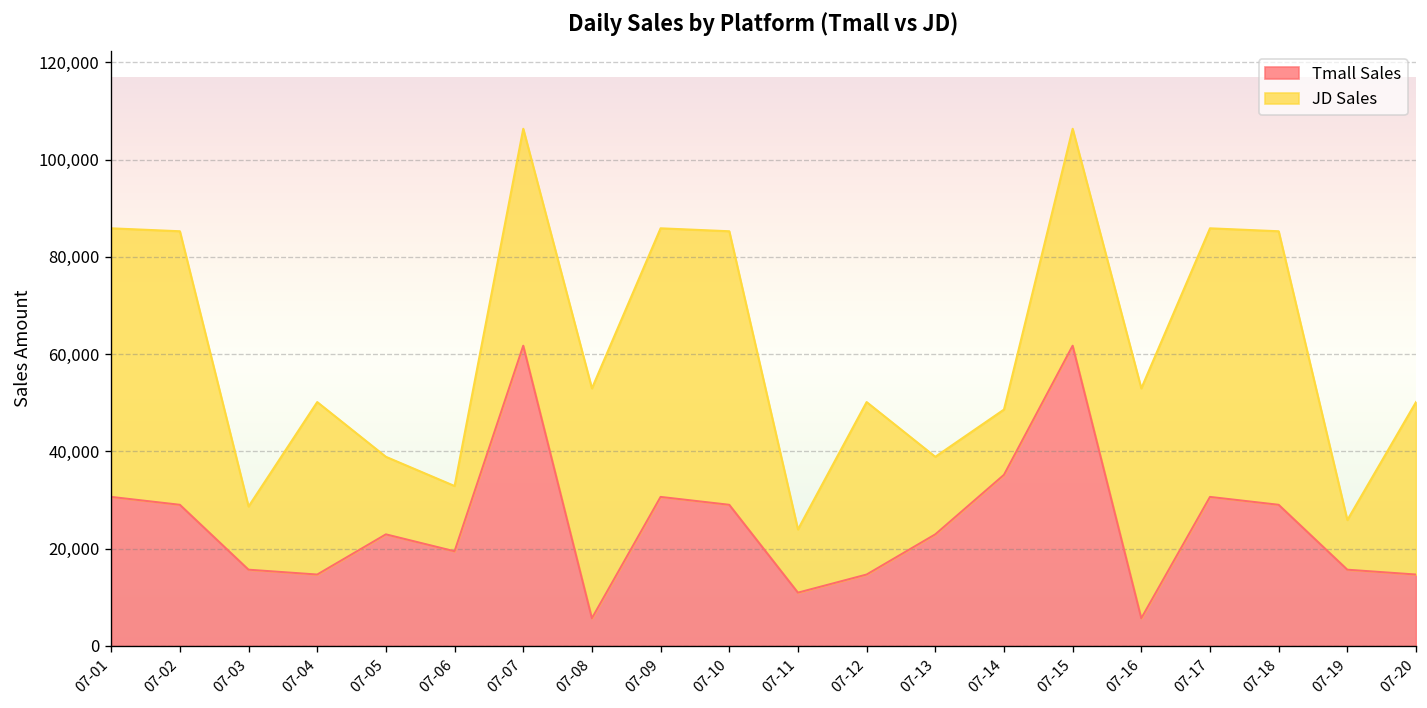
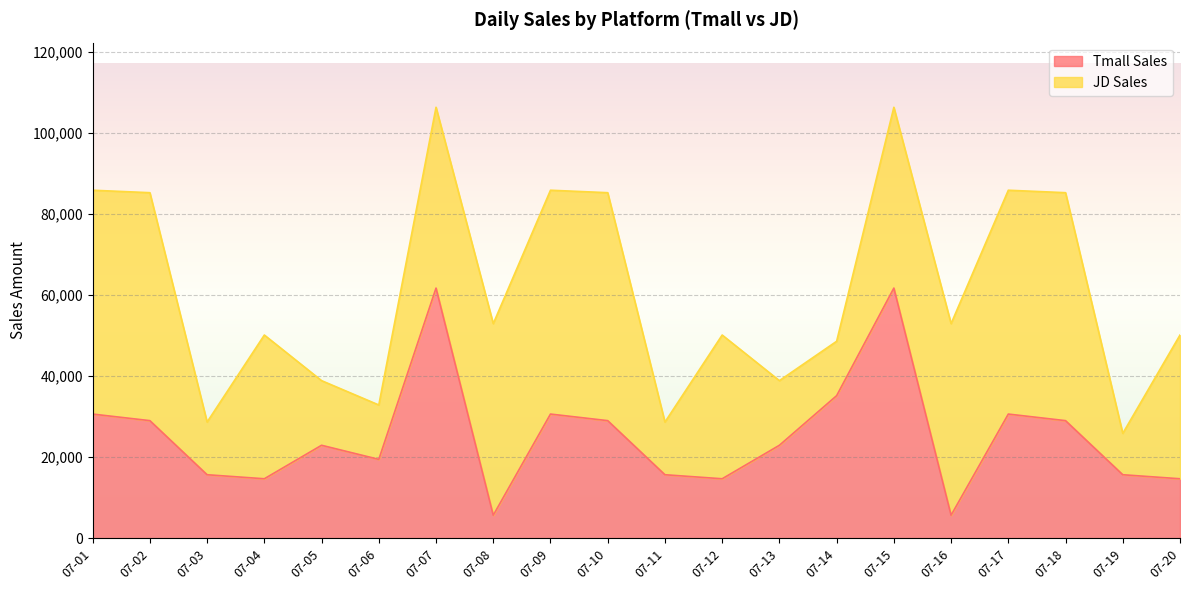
Tmall Sales, 07-11: 11,000 -> 16,000
